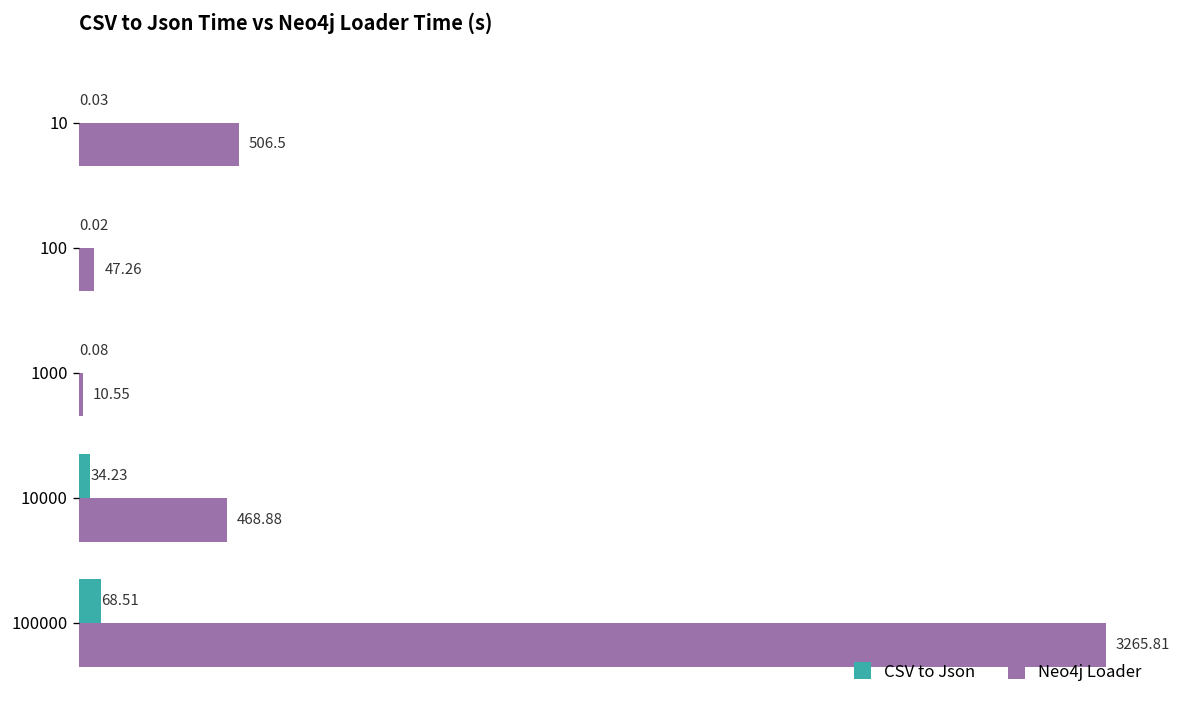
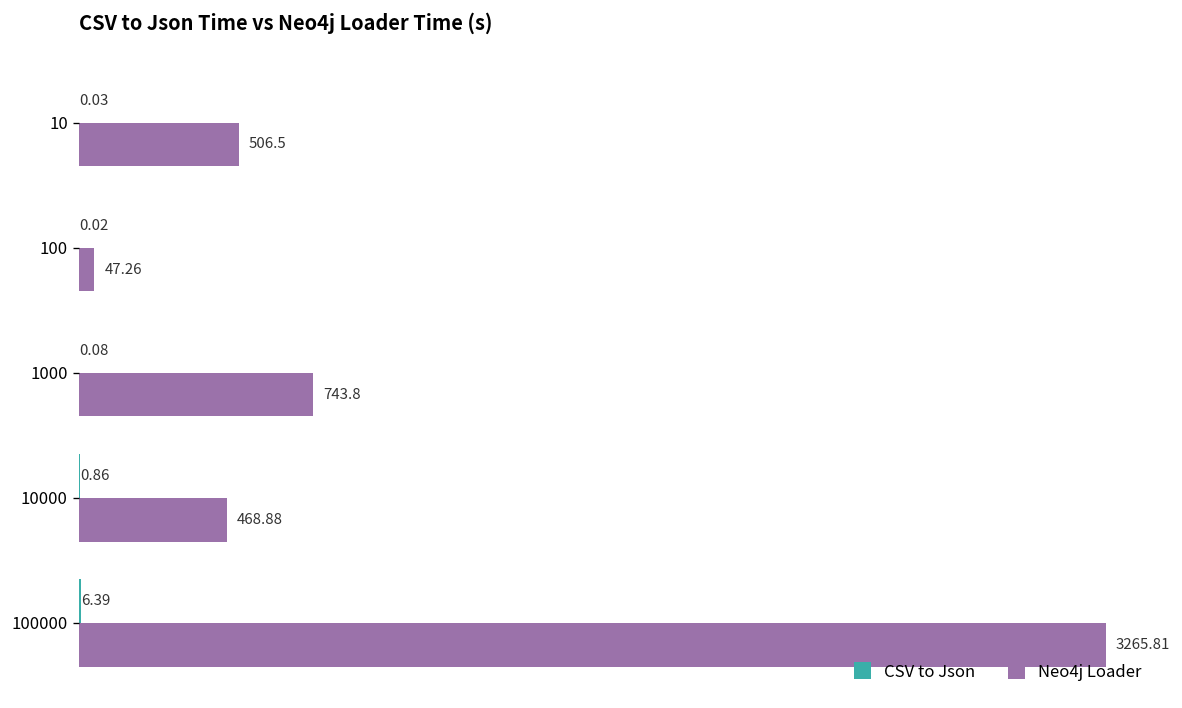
Neo4j Loader, 1000: 10.55 -> 743.8
CSV to Json, 10000: 34.23 -> 0.86
CSV to Json, 100000: 68.51 -> 6.39
